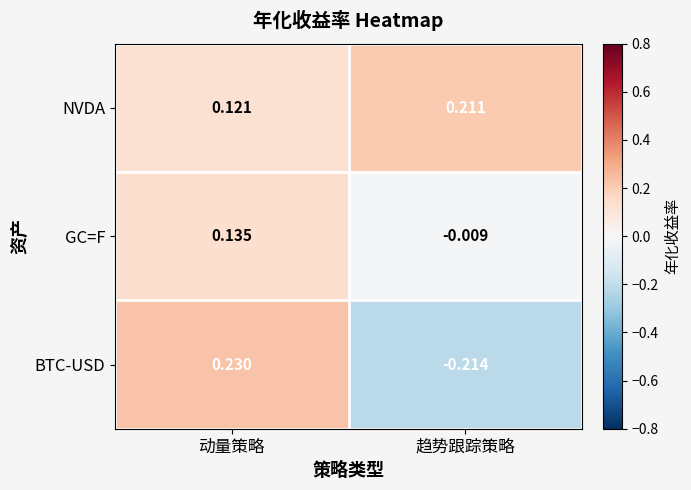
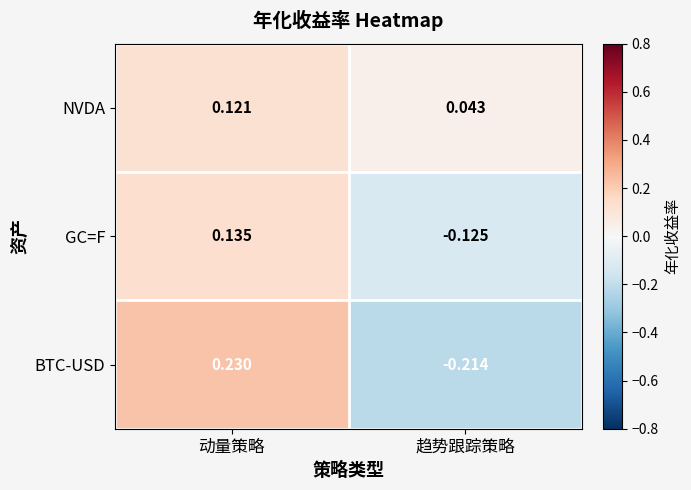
NVDA, 趋势跟踪策略: 0.211 -> 0.043
GC=F, 趋势跟踪策略: -0.009 -> -0.125
